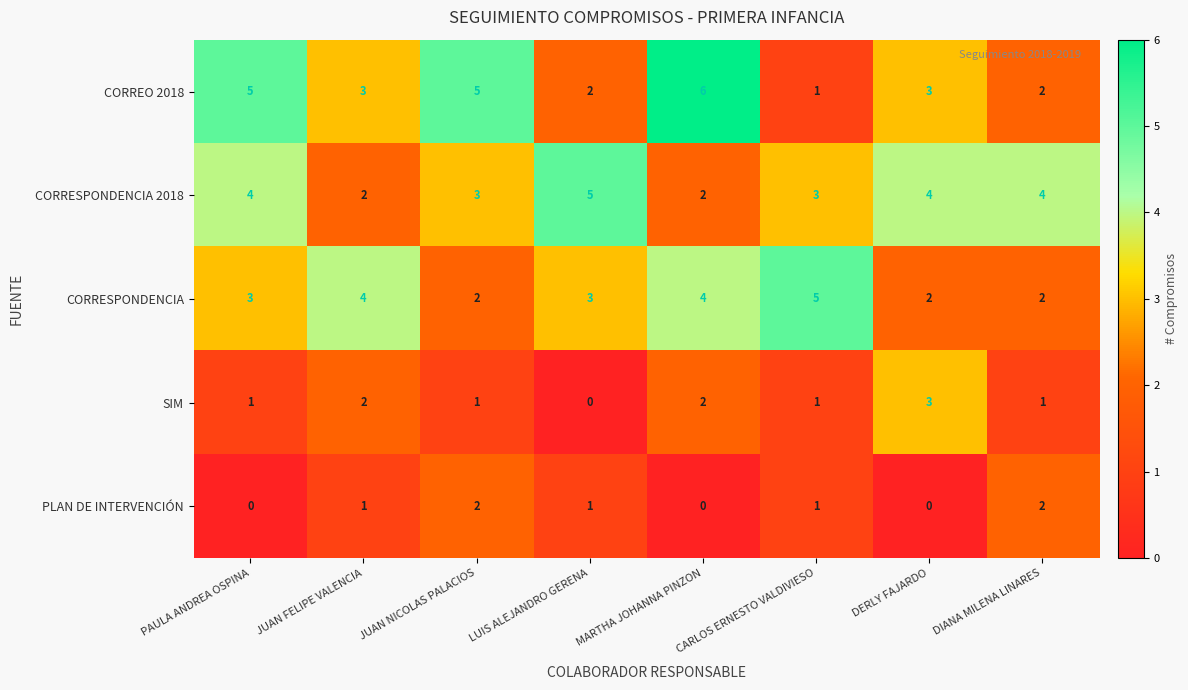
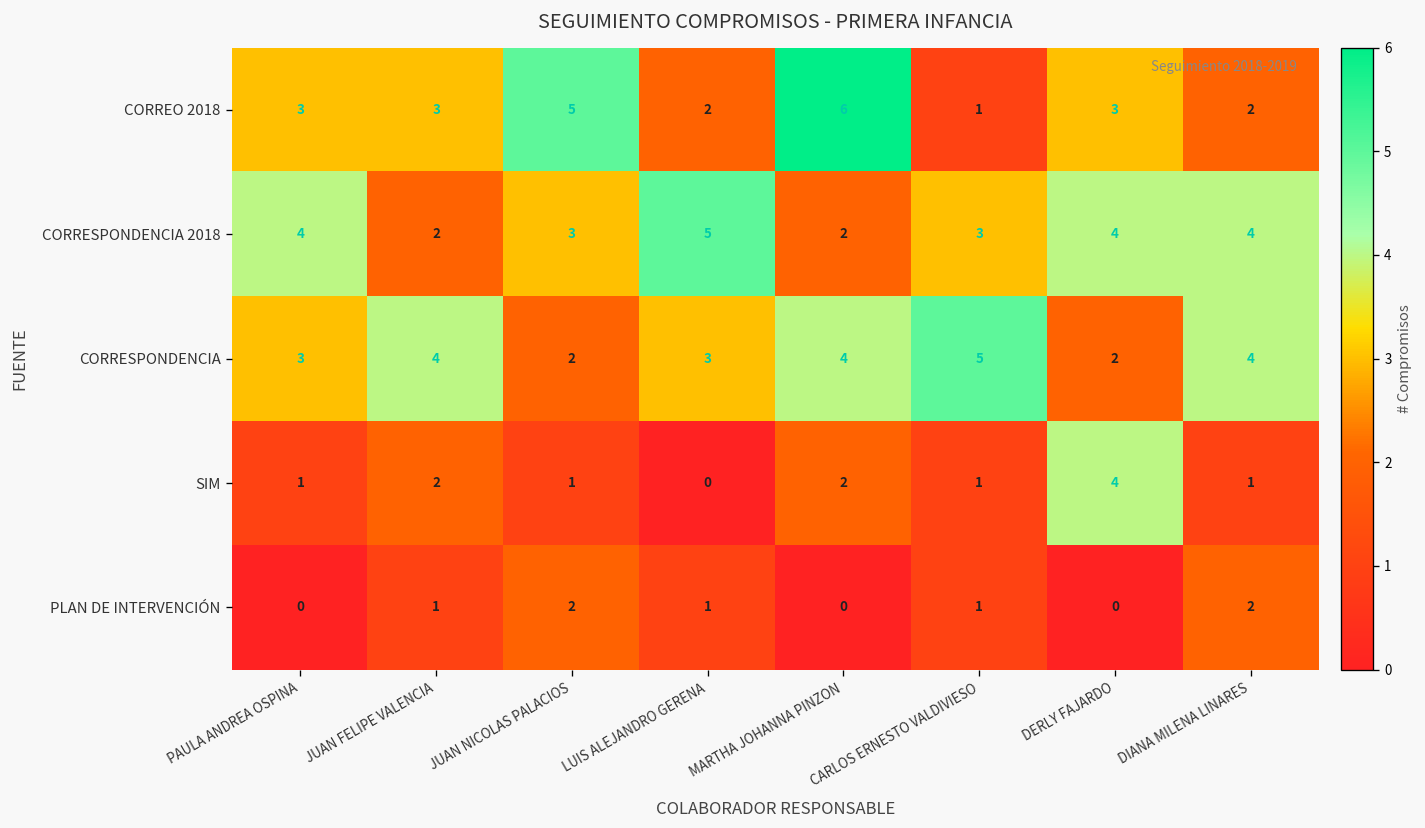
CORREO 2018, PAULA ANDREA OSPINA: 5 -> 3
CORRESPONDENCIA, DIANA MILENA LINARES: 2 -> 4
SIM, DERLY FAJARDO: 3 -> 4
